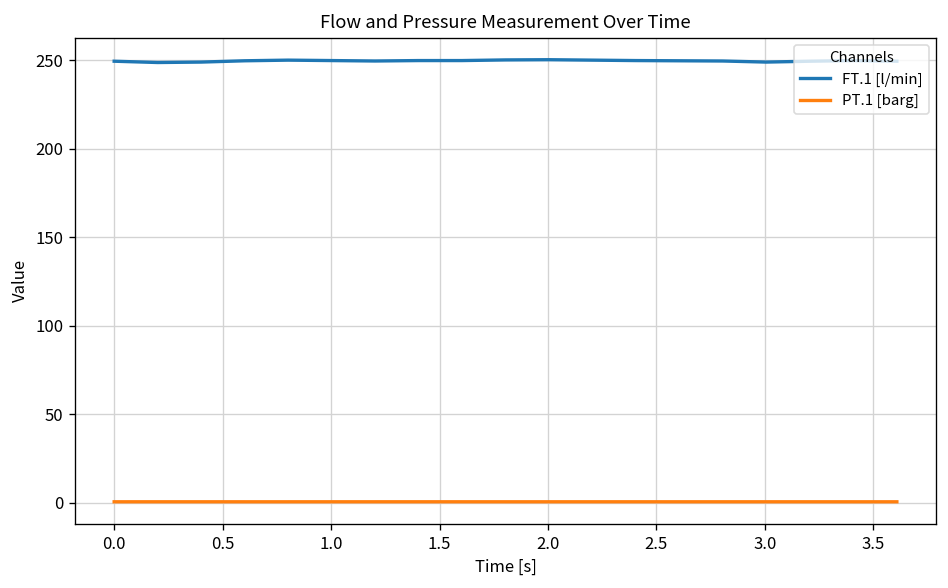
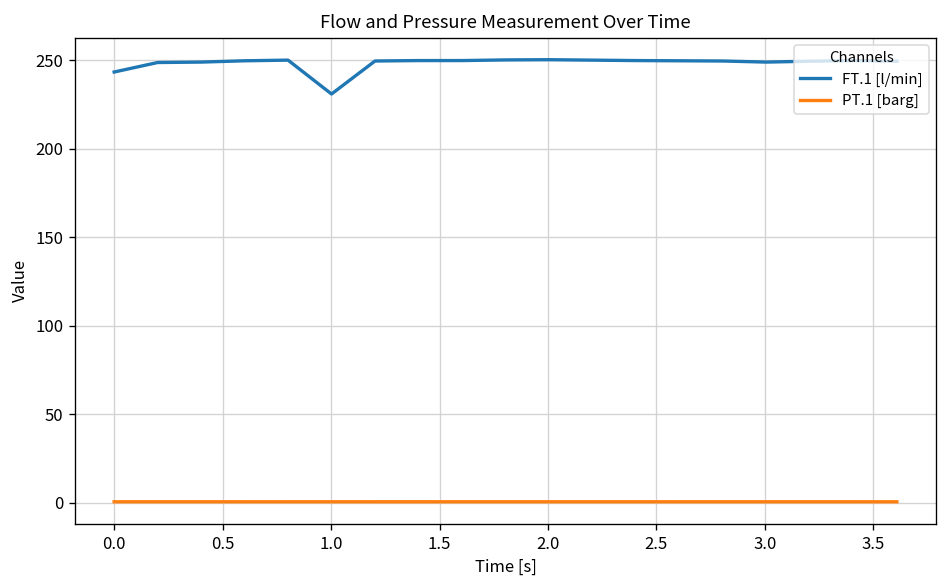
FT.1 [l/min], 0.0: 250 -> 243
FT.1 [l/min], 1.0: 250 -> 231
